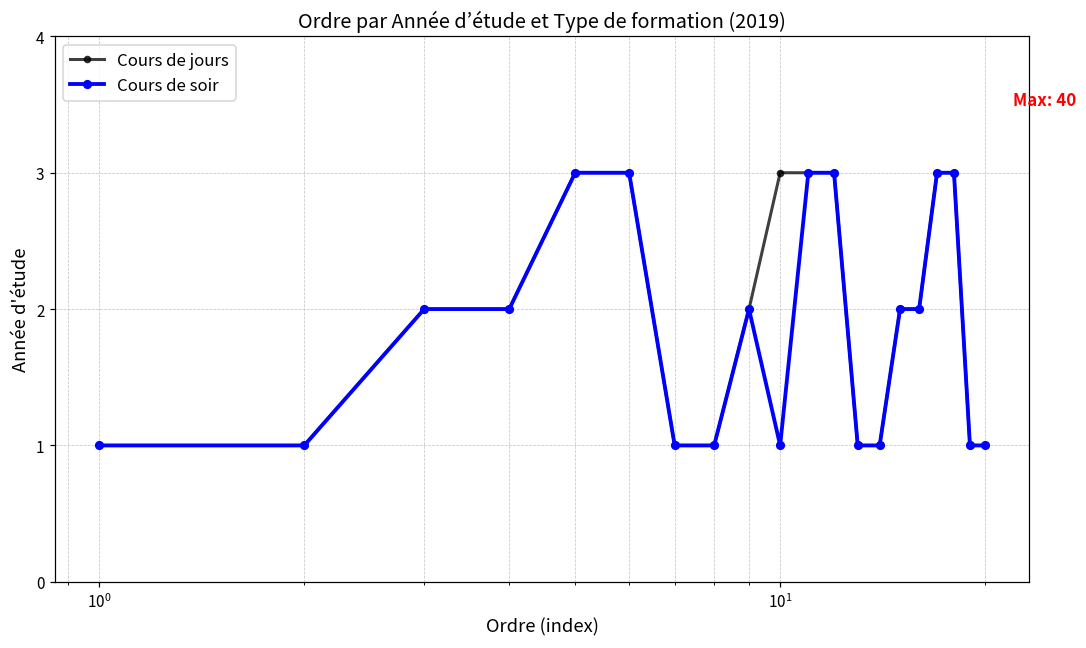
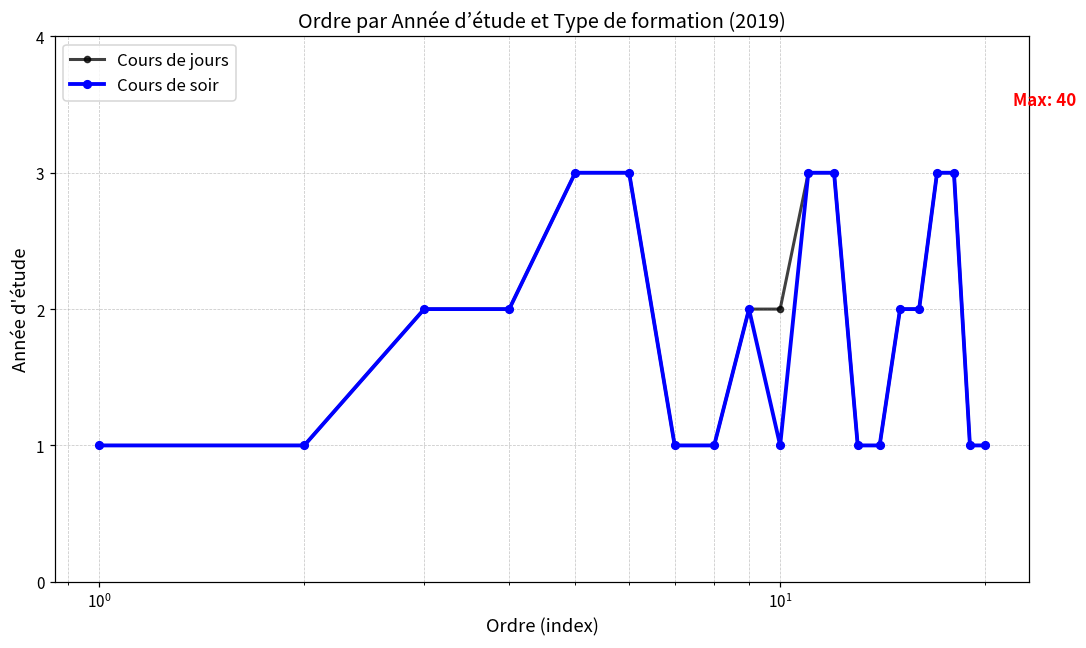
Cours de jours, 10^1: 3 -> 2
